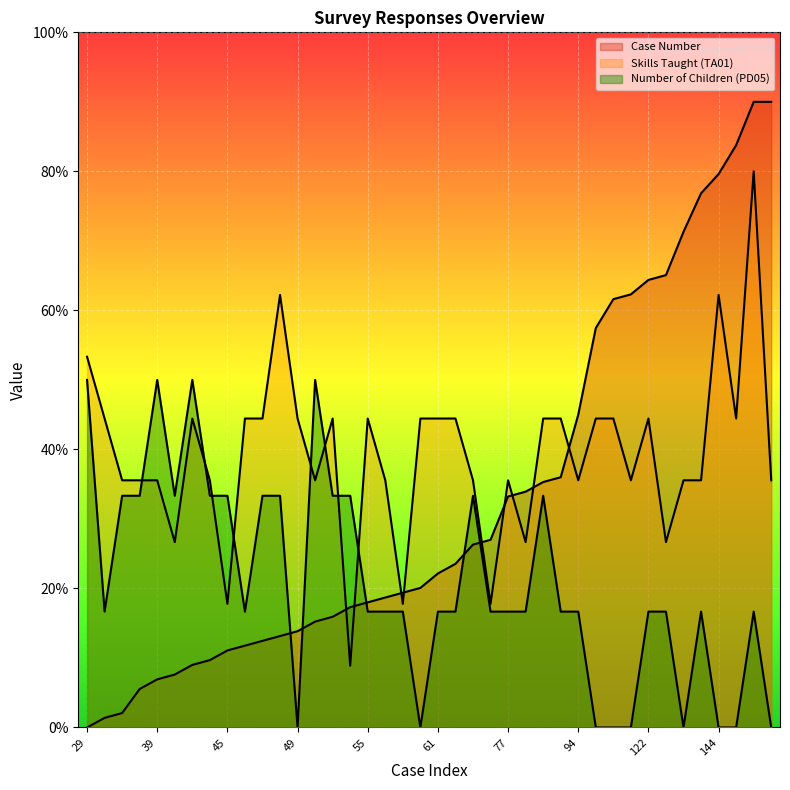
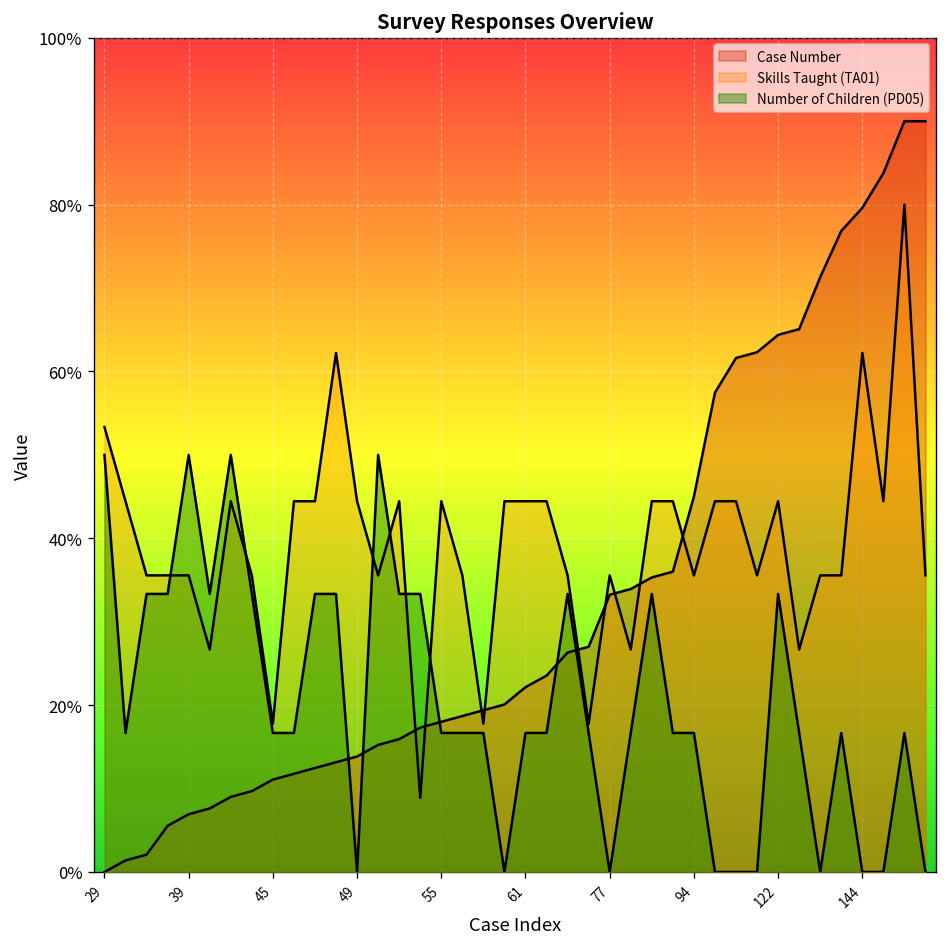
Number of Children (PD05), 45: 33% -> 17%
Number of Children (PD05), 77: 17% -> 0%
Number of Children (PD05), 122: 17% -> 33%
